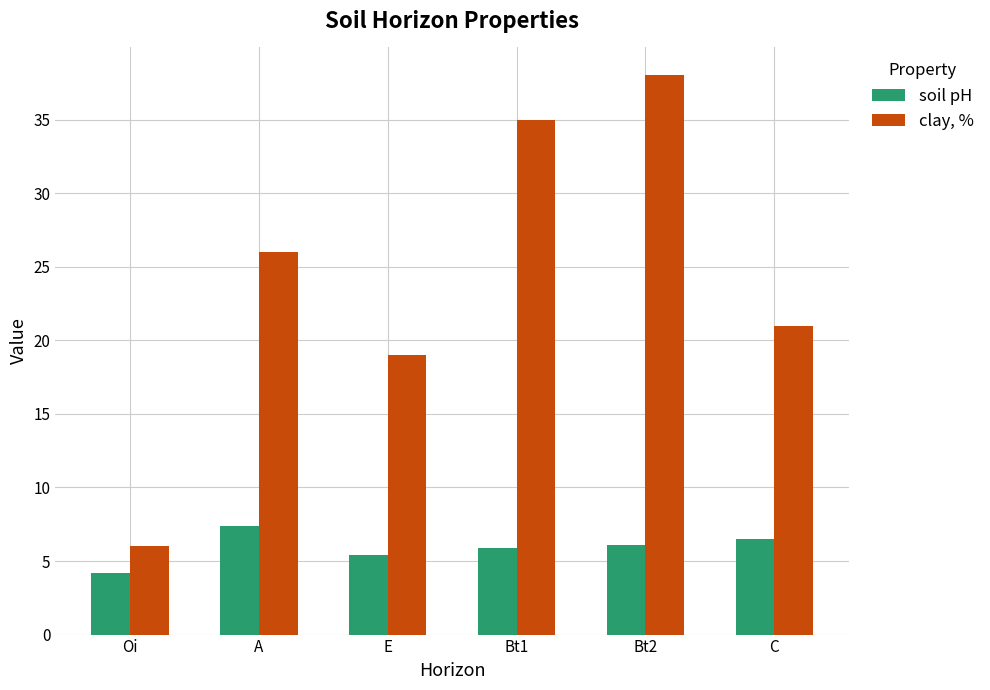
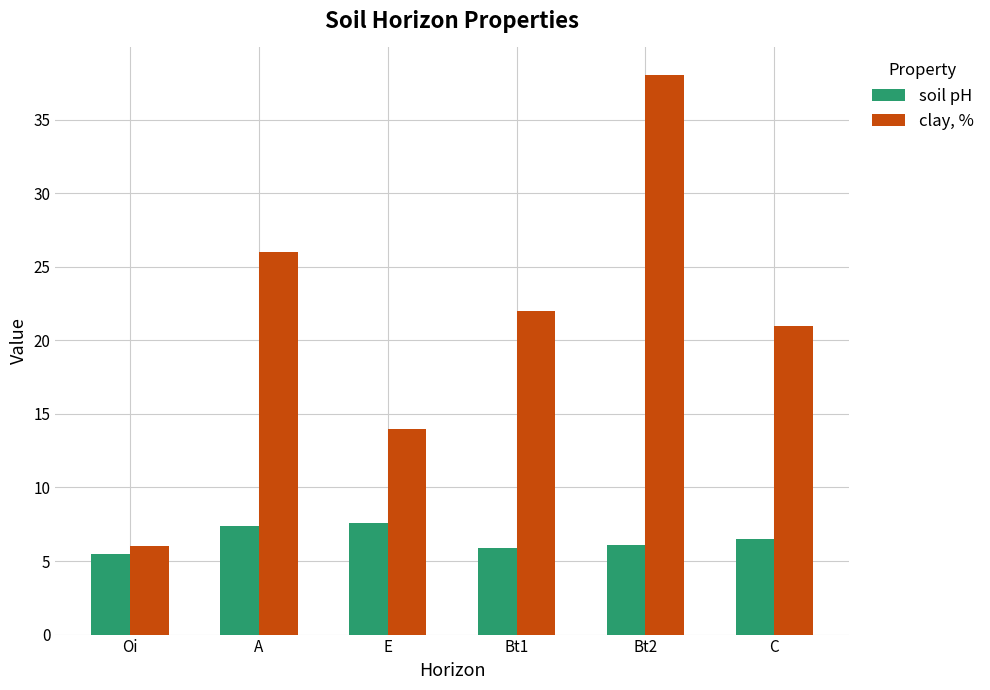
soil pH, Oi: 4.2 -> 5.5
soil pH, E: 5.4 -> 7.6
clay, %, E: 19 -> 14
clay, %, Bt1: 35 -> 22
